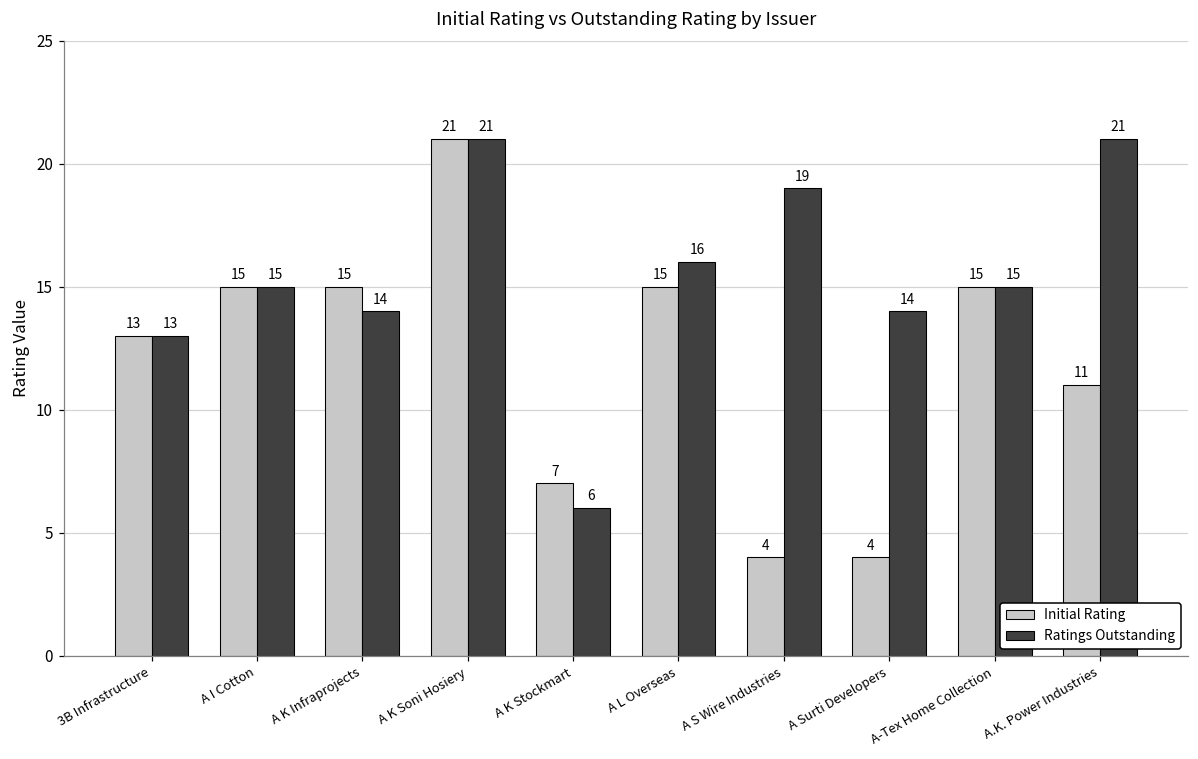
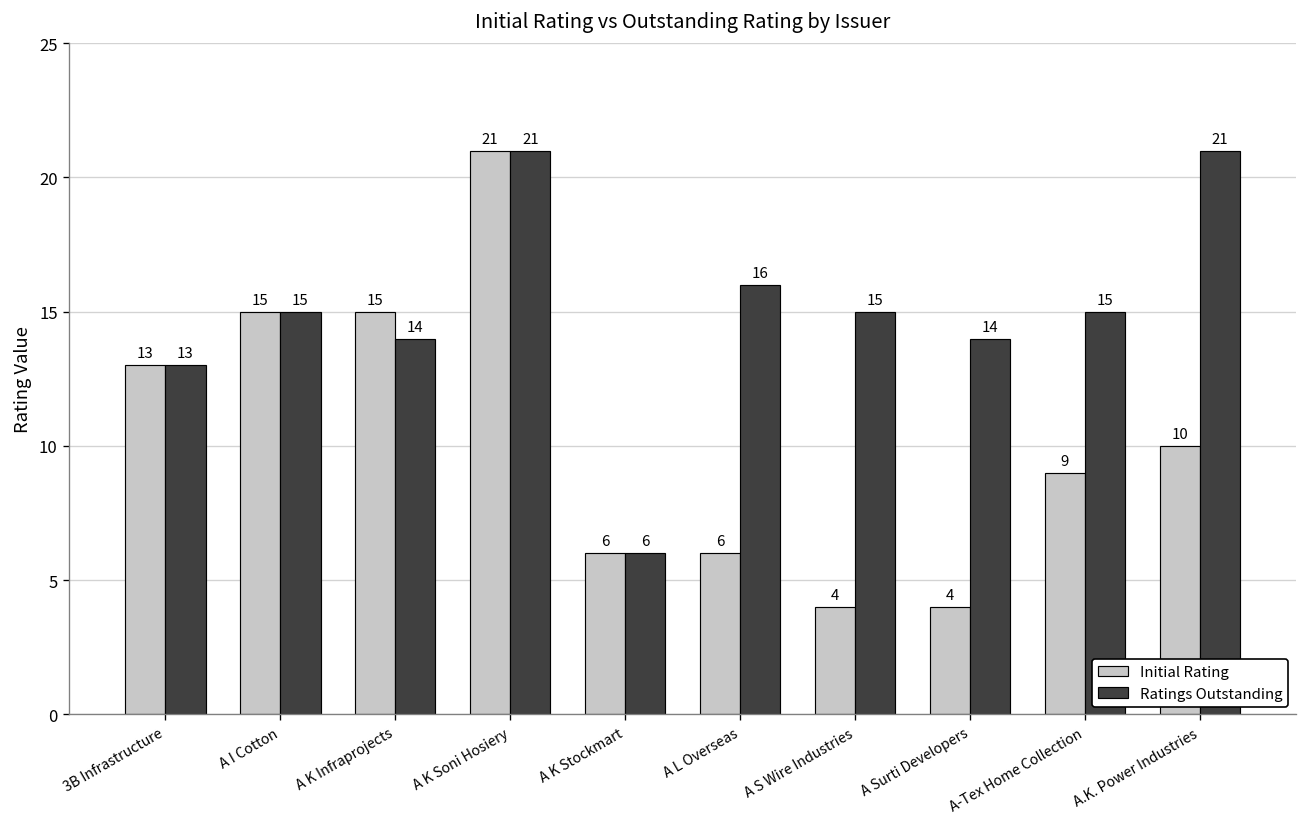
Initial Rating, A K Stockmart: 7 -> 6
Initial Rating, A L Overseas: 15 -> 6
Ratings Outstanding, A S Wire Industries: 19 -> 15
Initial Rating, A-Tex Home Collection: 15 -> 9
Initial Rating, A.K. Power Industries: 11 -> 10
